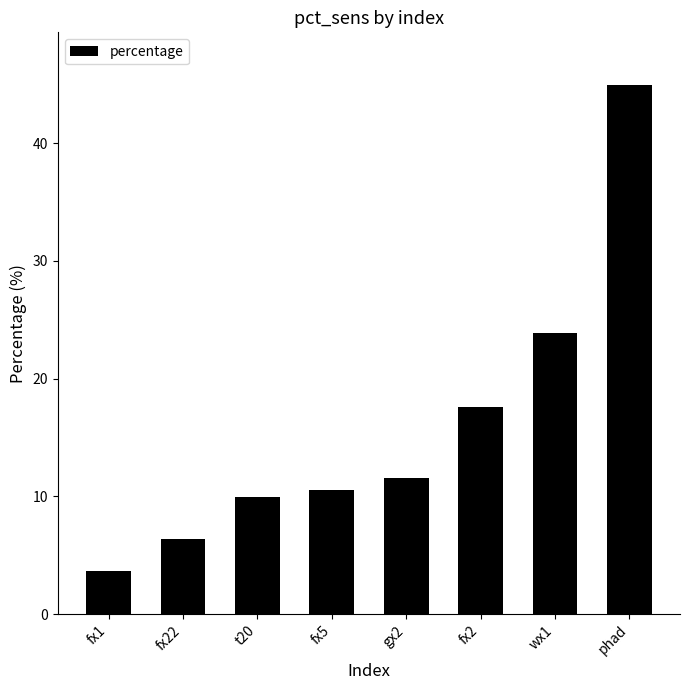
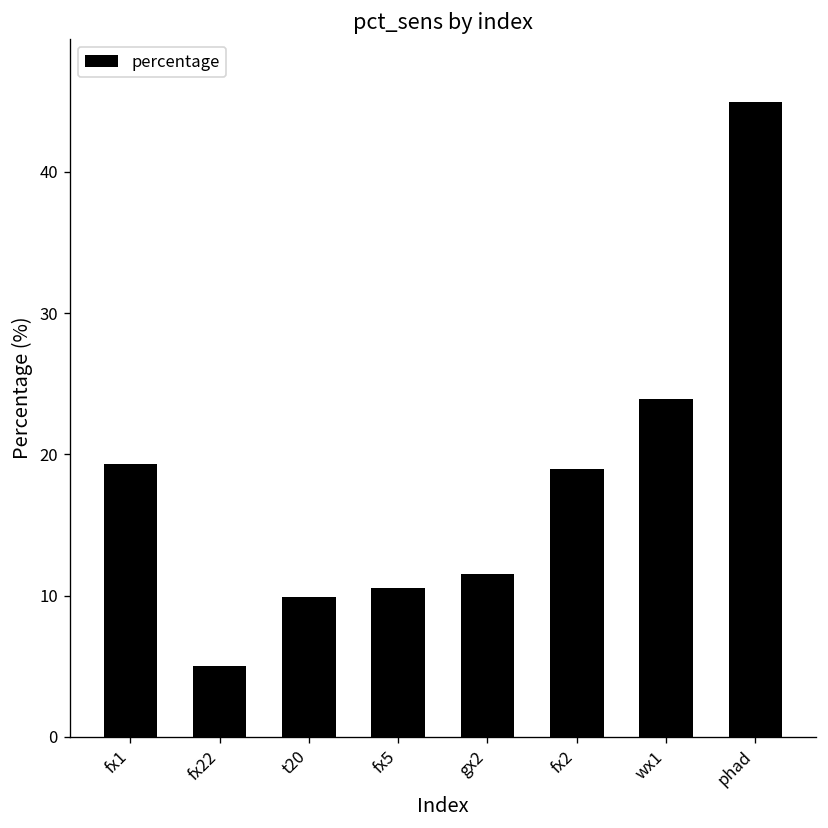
fx1: 3.6 -> 19.3
fx22: 6.4 -> 5.0
fx2: 17.6 -> 18.9
